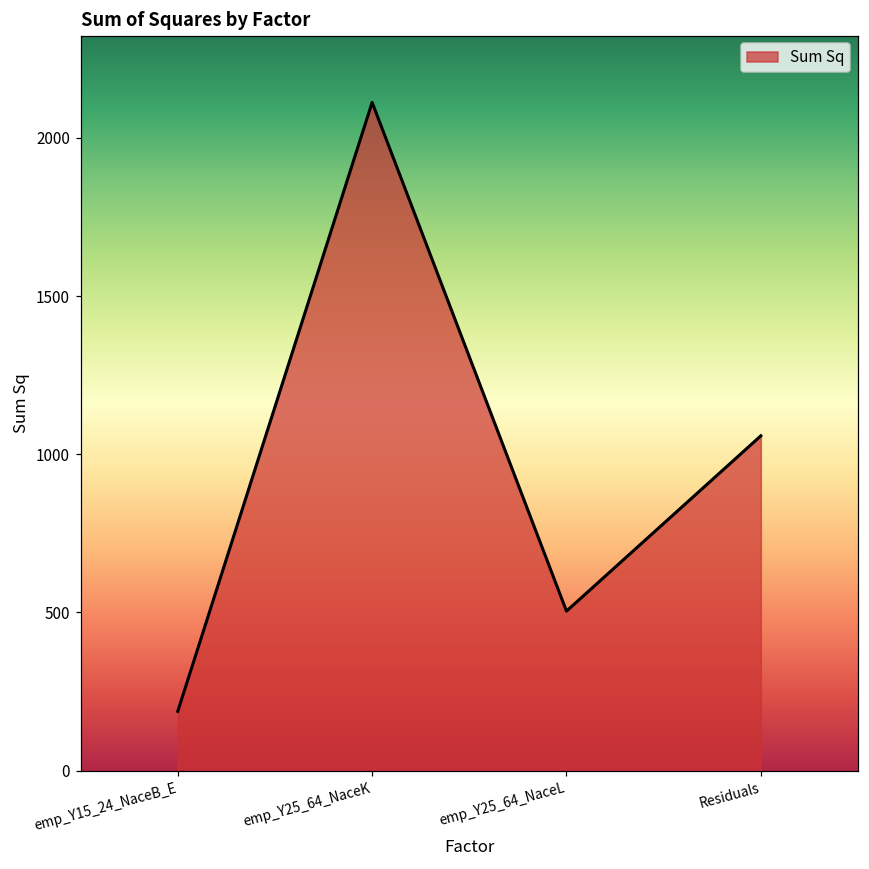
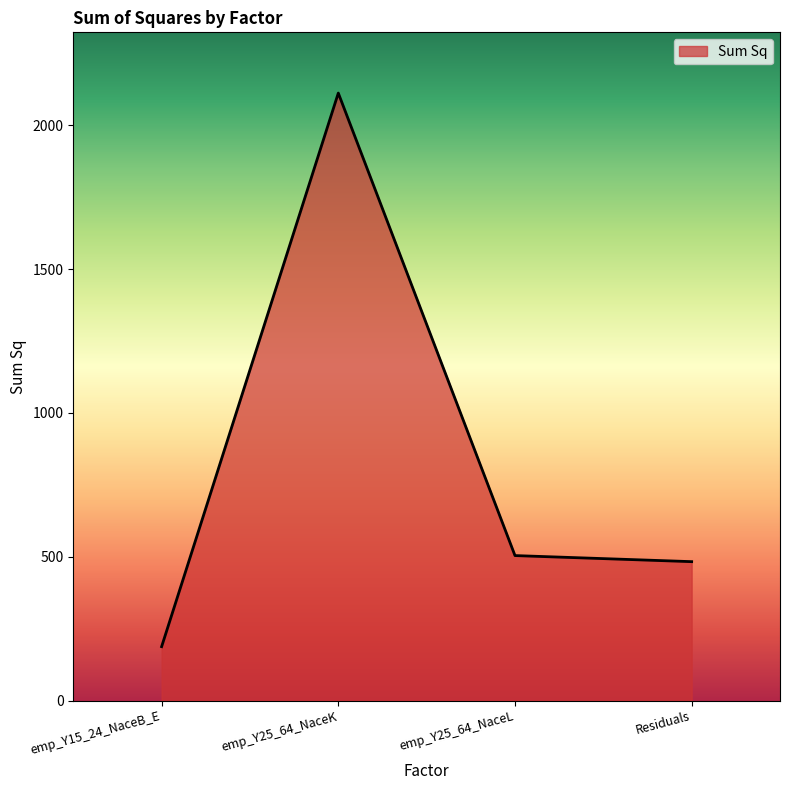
Residuals: 1060 -> 480
